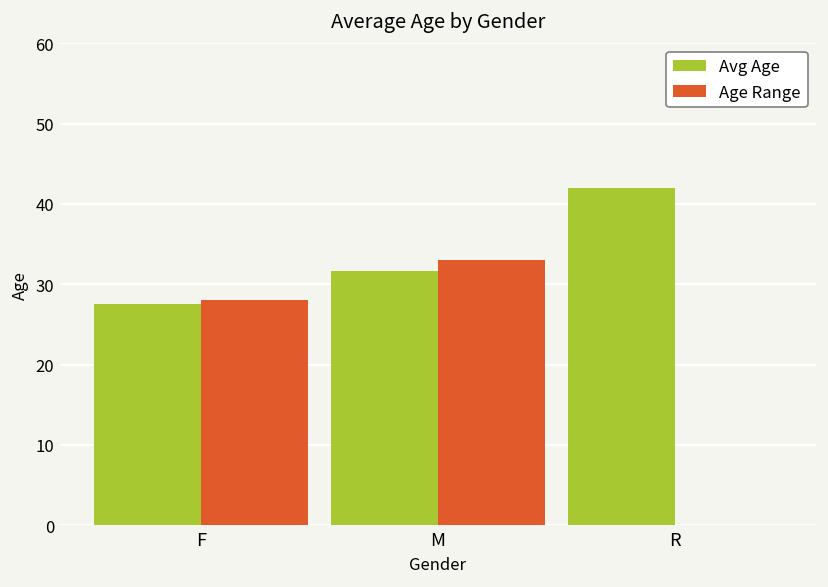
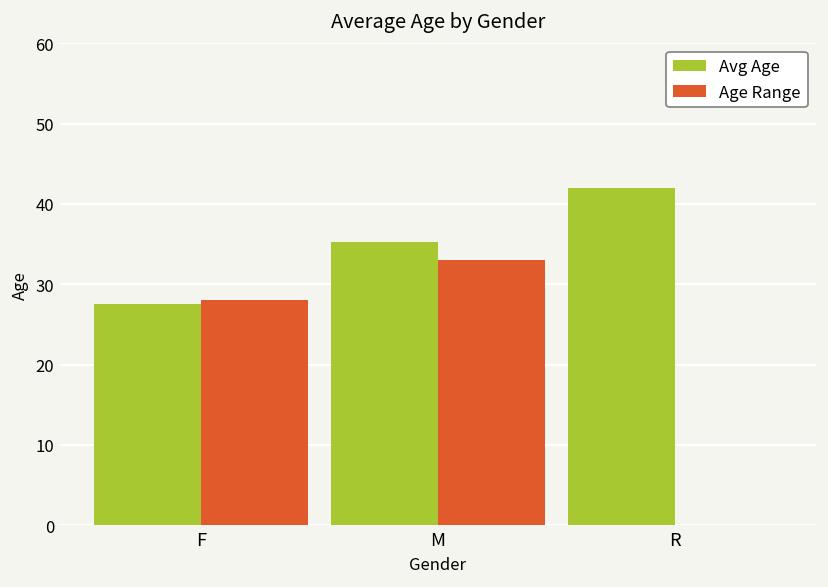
Avg Age, M: 32 -> 35
